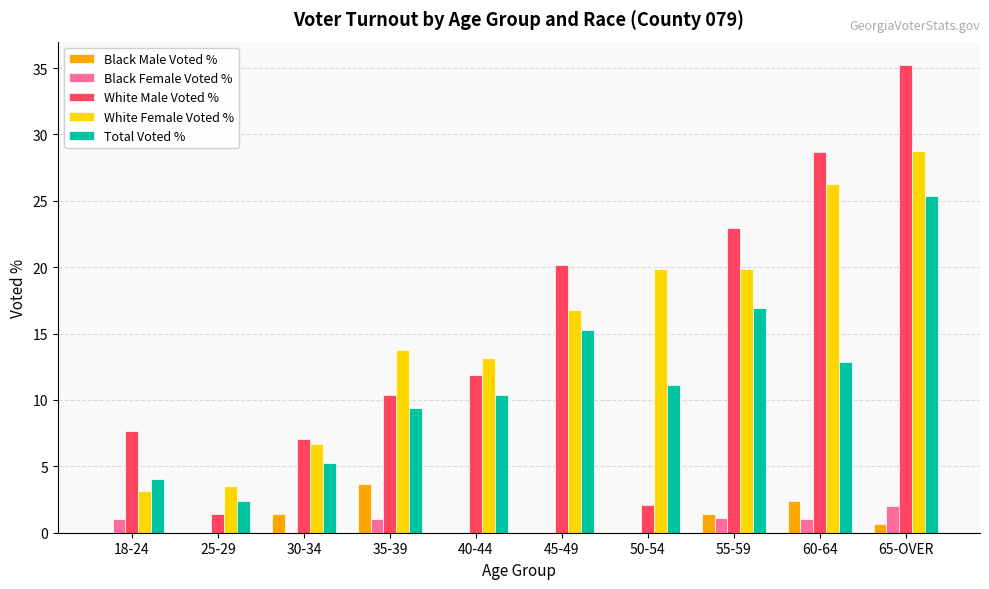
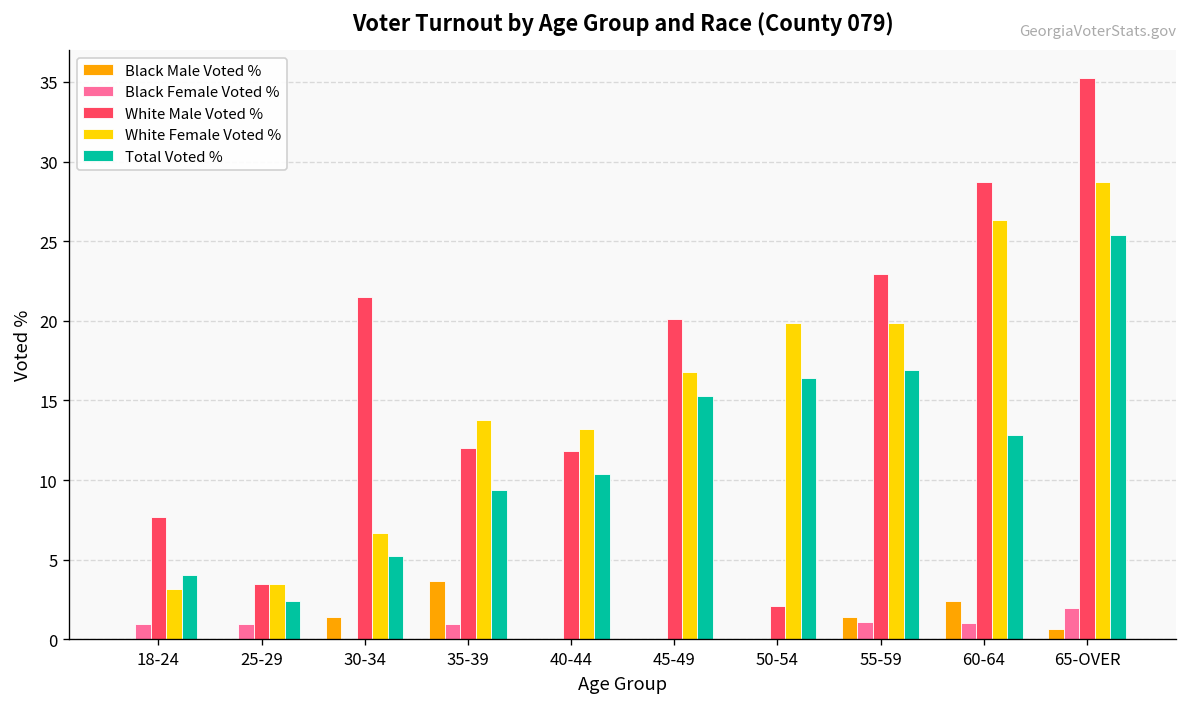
Black Female Voted %, 25-29: 0 -> 1
White Male Voted %, 25-29: 1.4 -> 3.5
White Male Voted %, 30-34: 7.1 -> 21.5
White Male Voted %, 35-39: 10.4 -> 12.0
Total Voted %, 50-54: 11.1 -> 16.4
